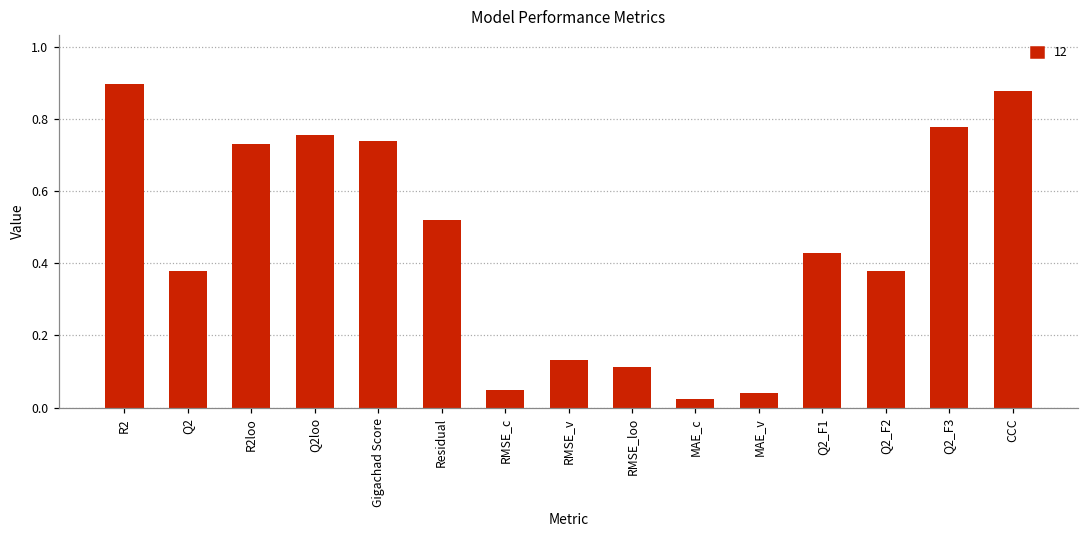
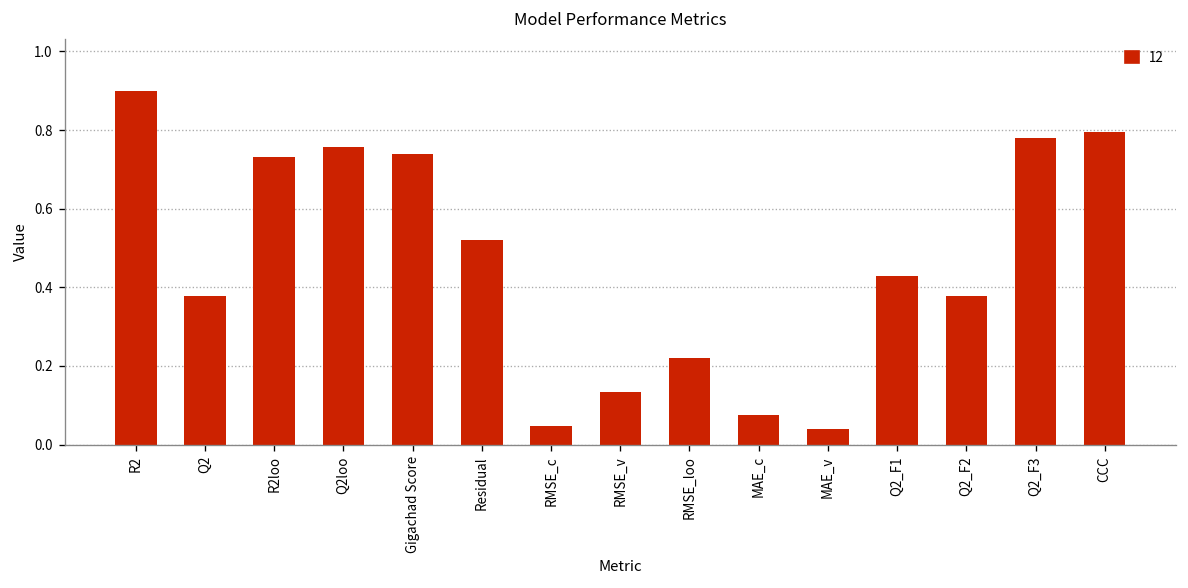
RMSE_loo: 0.11 -> 0.22
MAE_c: 0.02 -> 0.07
CCC: 0.88 -> 0.80
